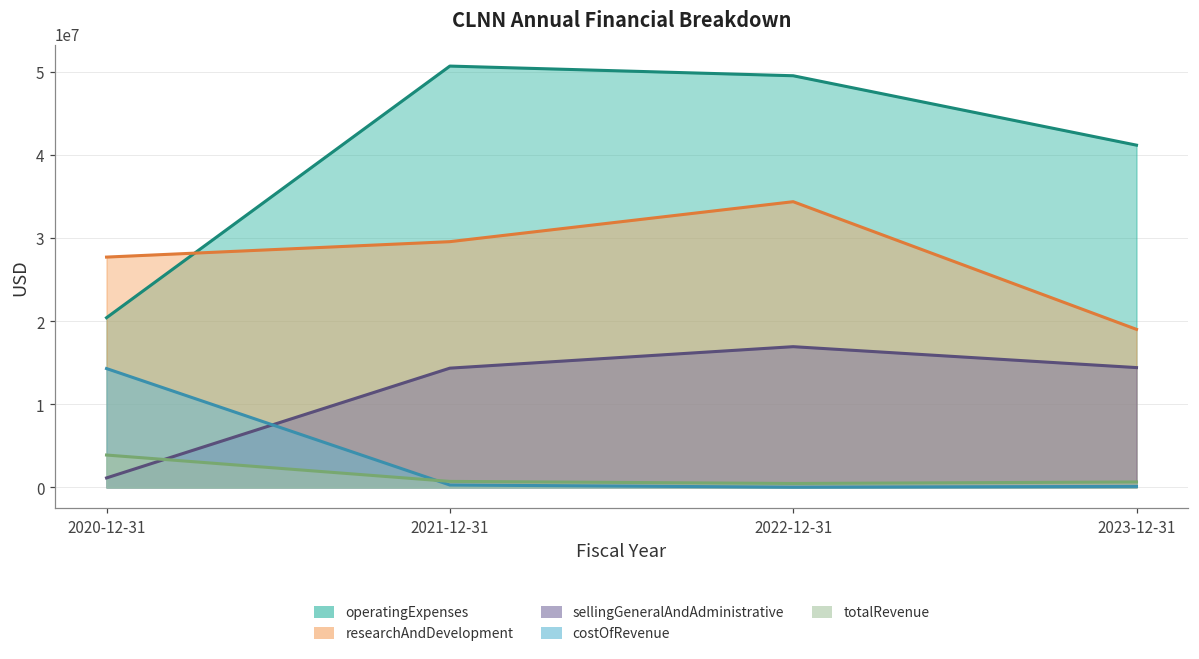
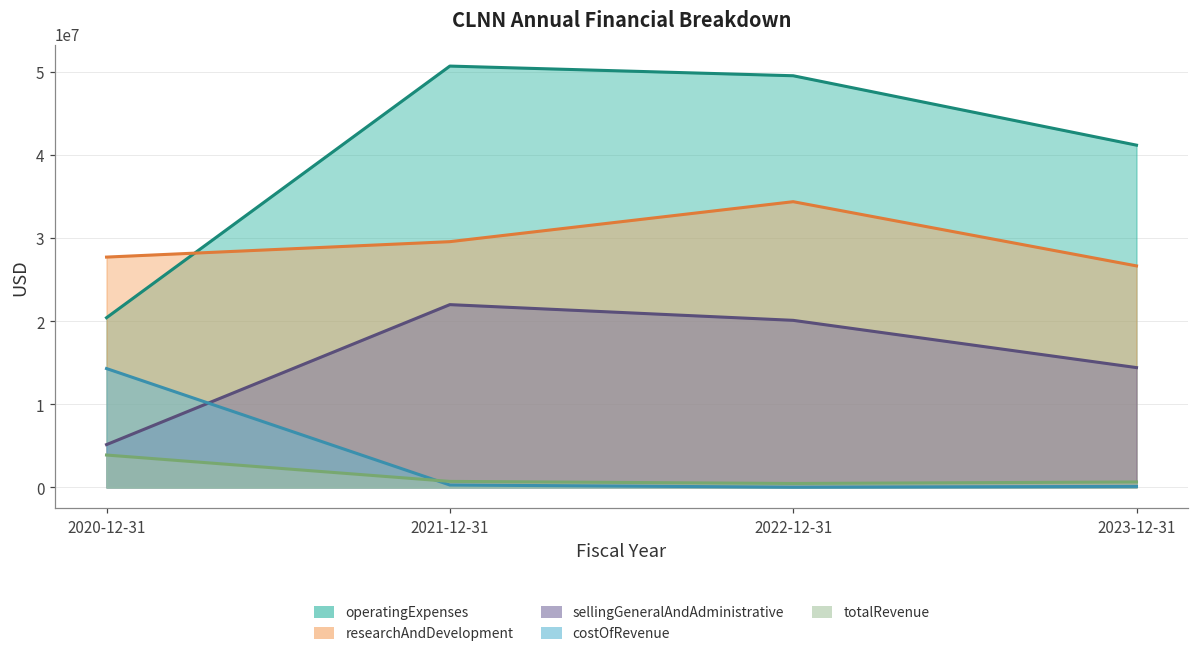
sellingGeneralAndAdministrative, 2020-12-31: 1000000 -> 5000000
sellingGeneralAndAdministrative, 2021-12-31: 14000000 -> 22000000
sellingGeneralAndAdministrative, 2022-12-31: 17000000 -> 20000000
researchAndDevelopment, 2023-12-31: 19000000 -> 27000000
